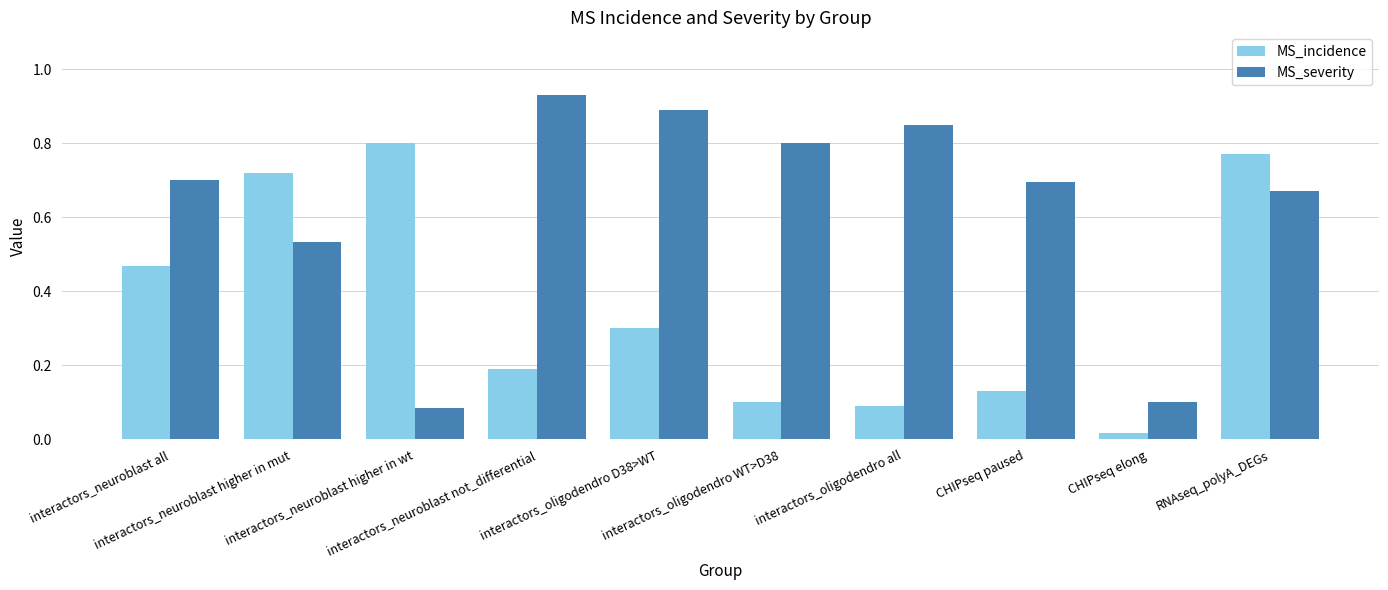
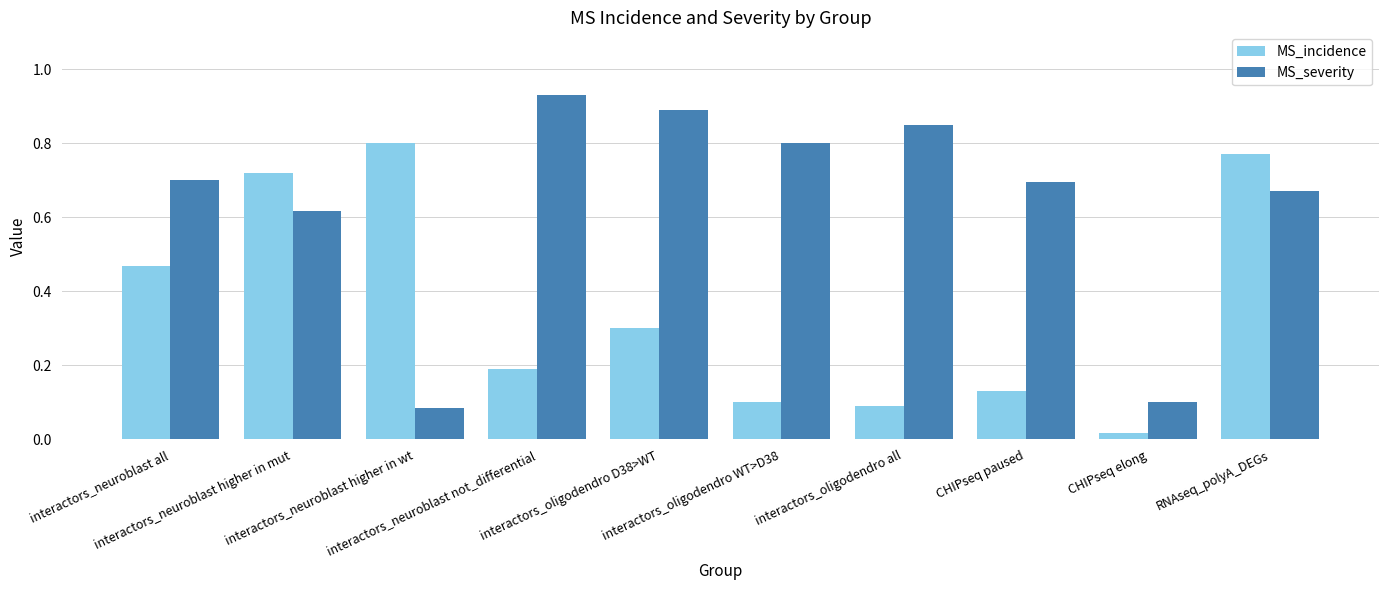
MS_severity, interactors_neuroblast higher in mut: 0.53 -> 0.62
